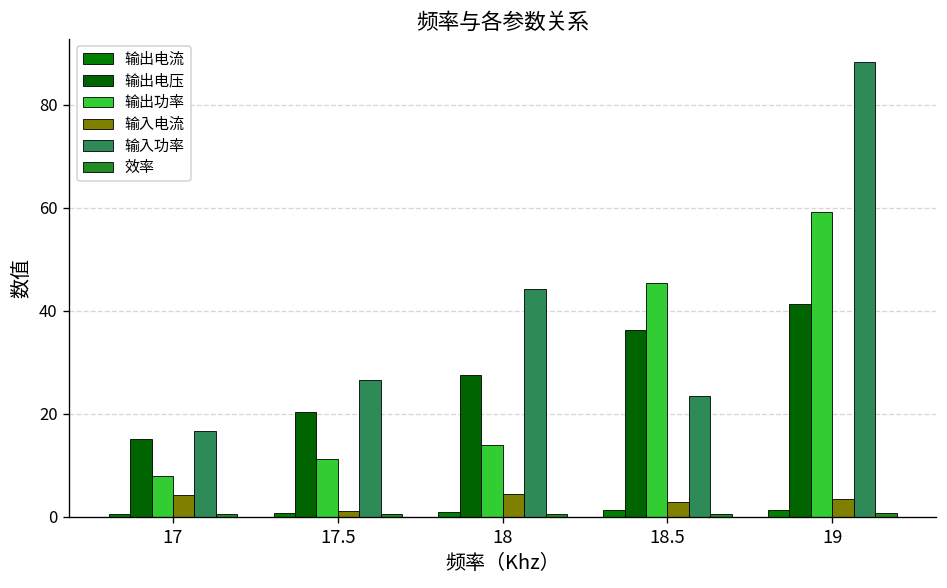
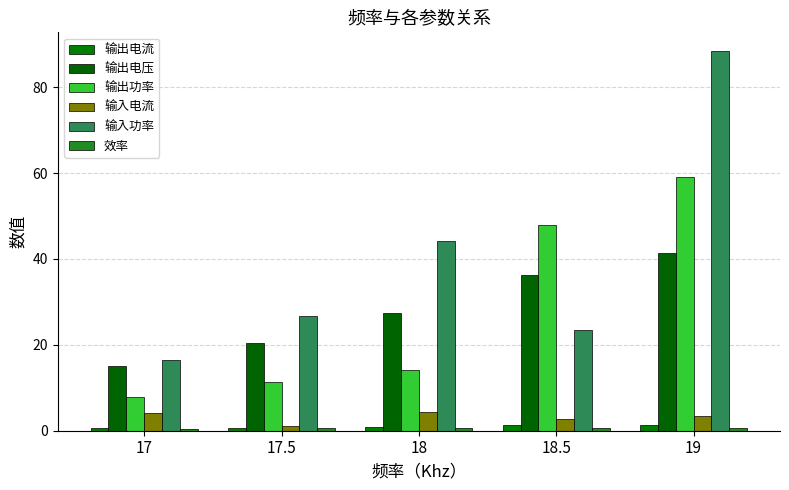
输出功率, 18.5: 45 -> 48
